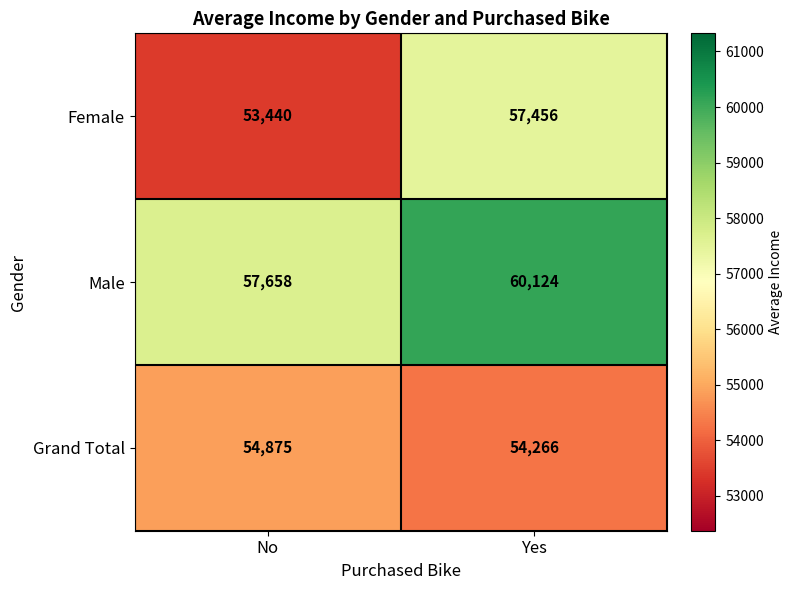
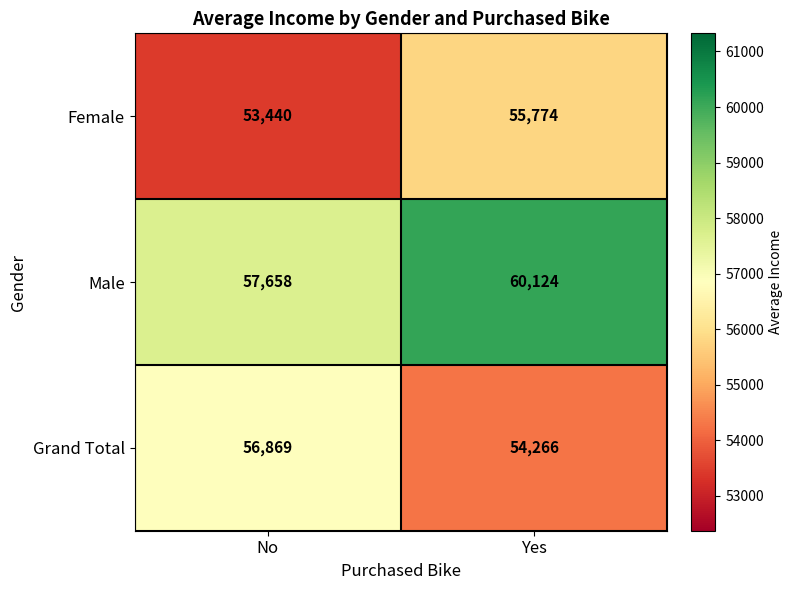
Female, Yes: 57,456 -> 55,774
Grand Total, No: 54,875 -> 56,869
